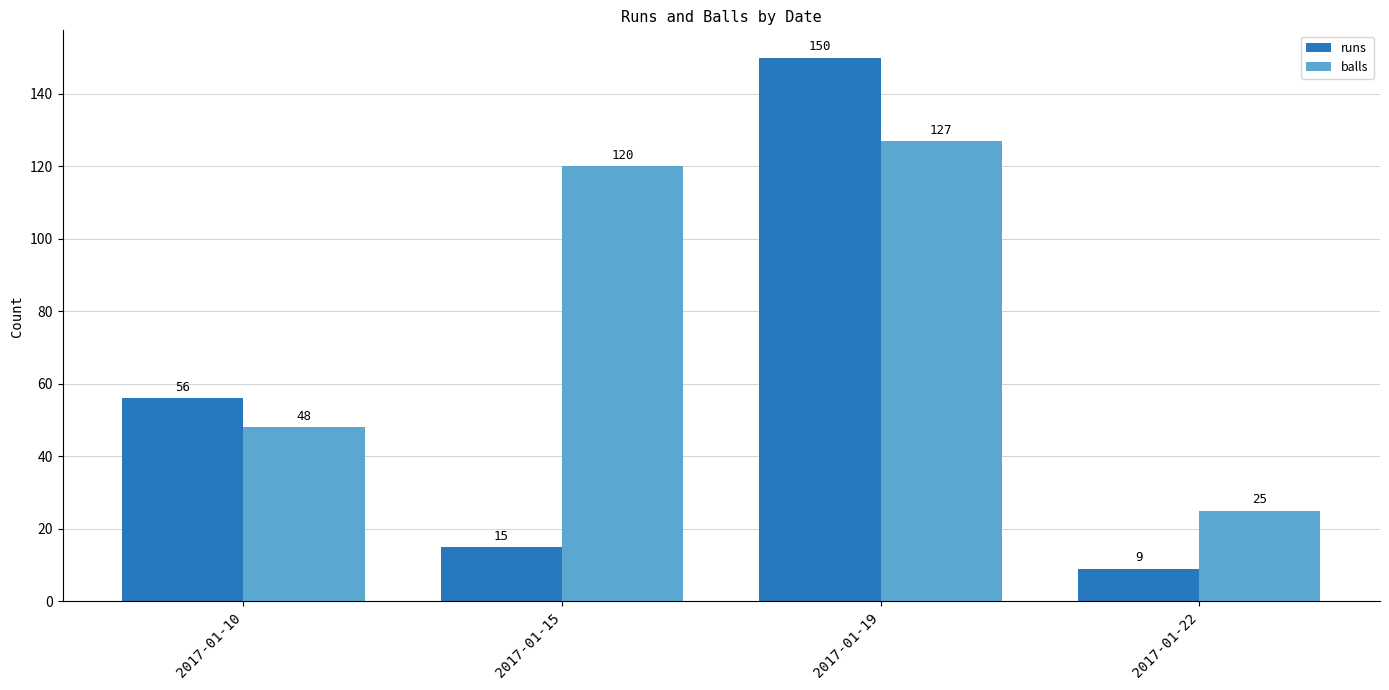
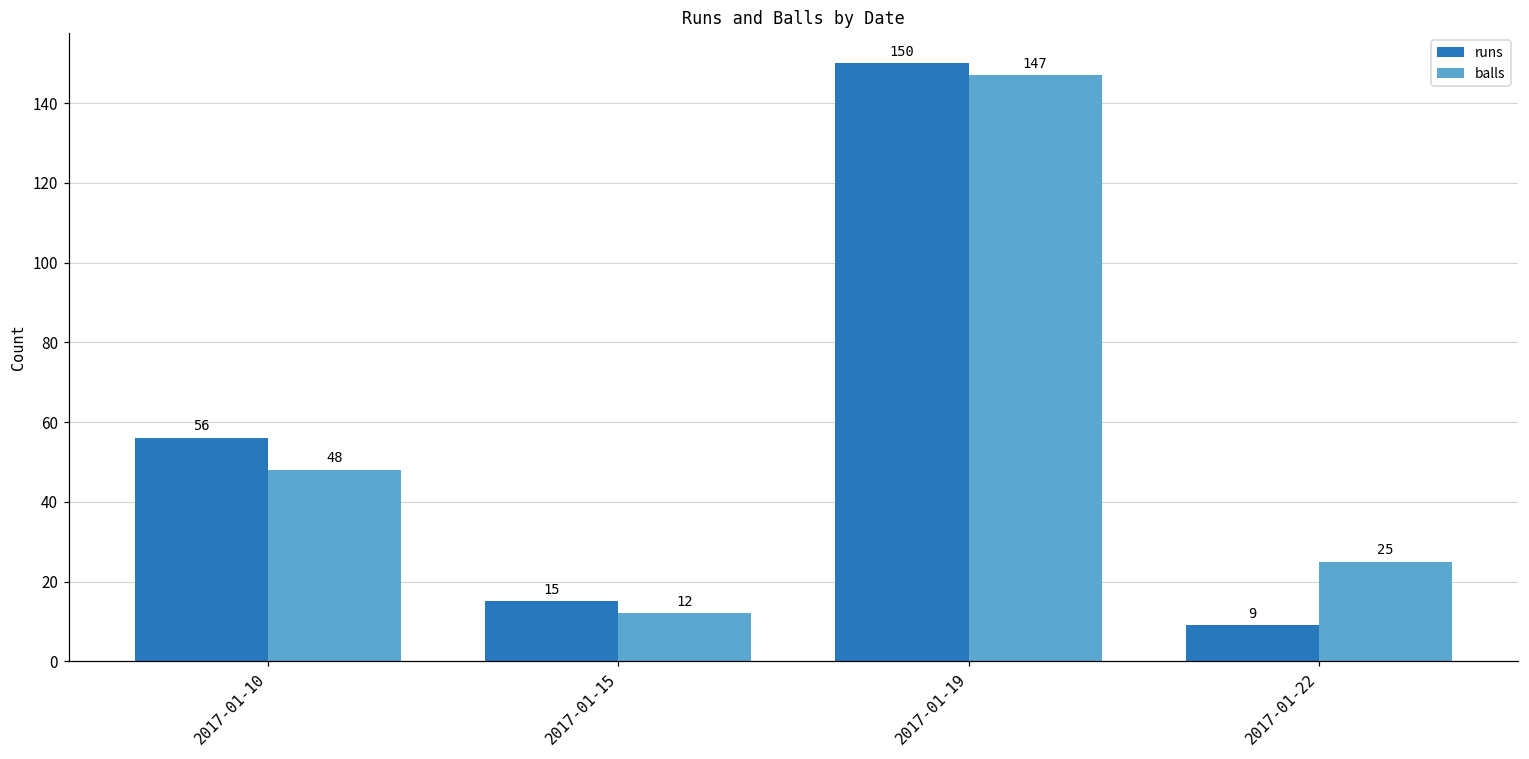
balls, 2017-01-15: 120 -> 12
balls, 2017-01-19: 127 -> 147
